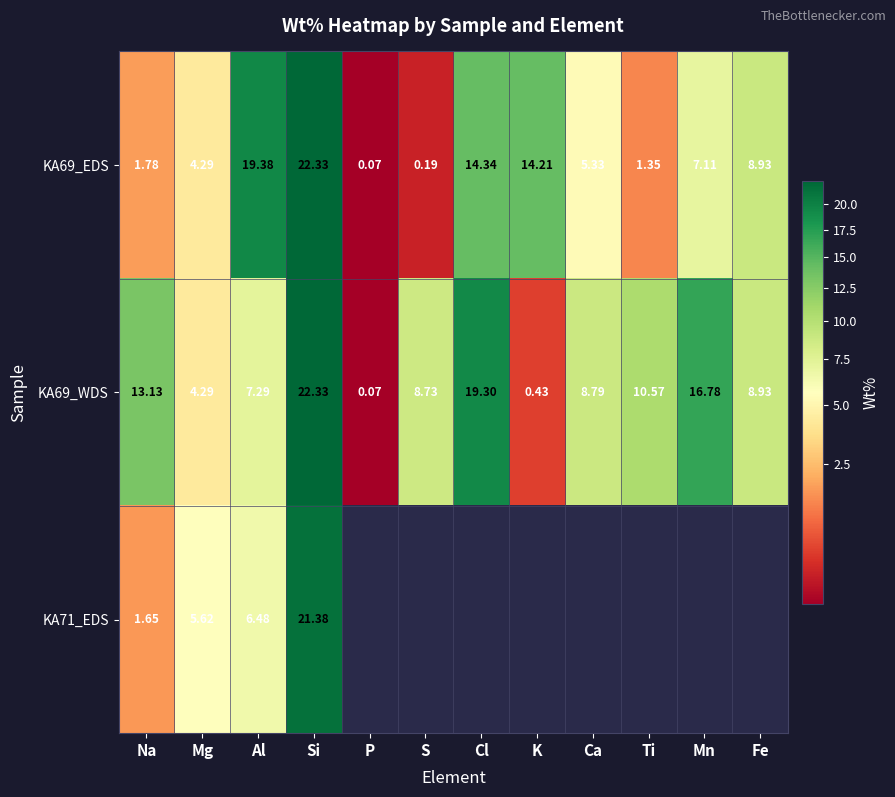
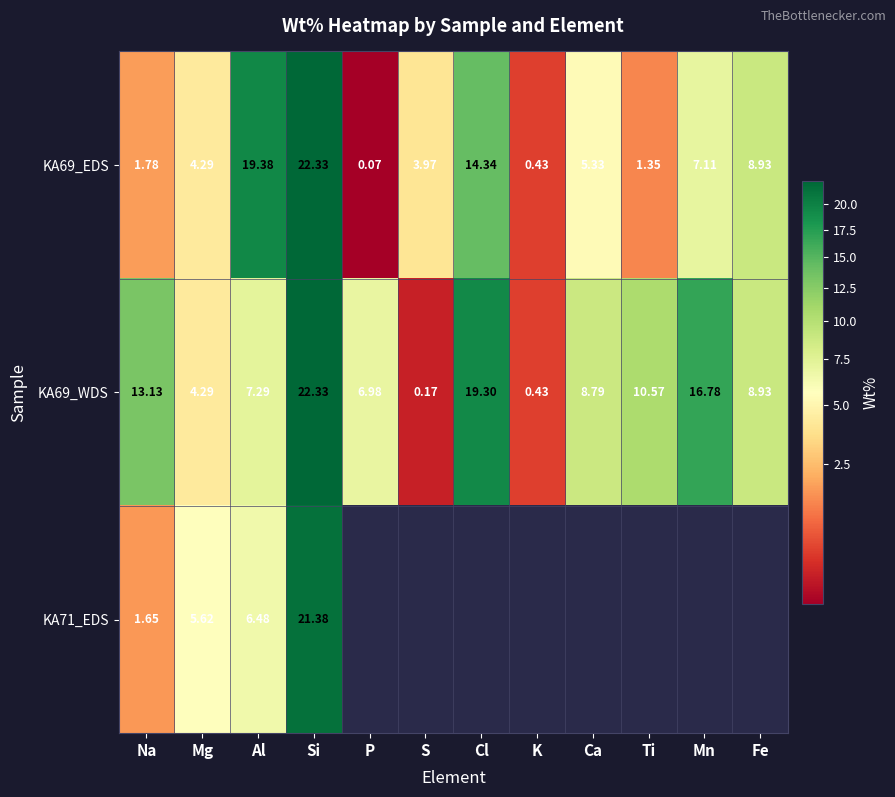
KA69_EDS, S: 0.19 -> 3.97
KA69_EDS, K: 14.21 -> 0.43
KA69_WDS, P: 0.07 -> 6.98
KA69_WDS, S: 8.73 -> 0.17
